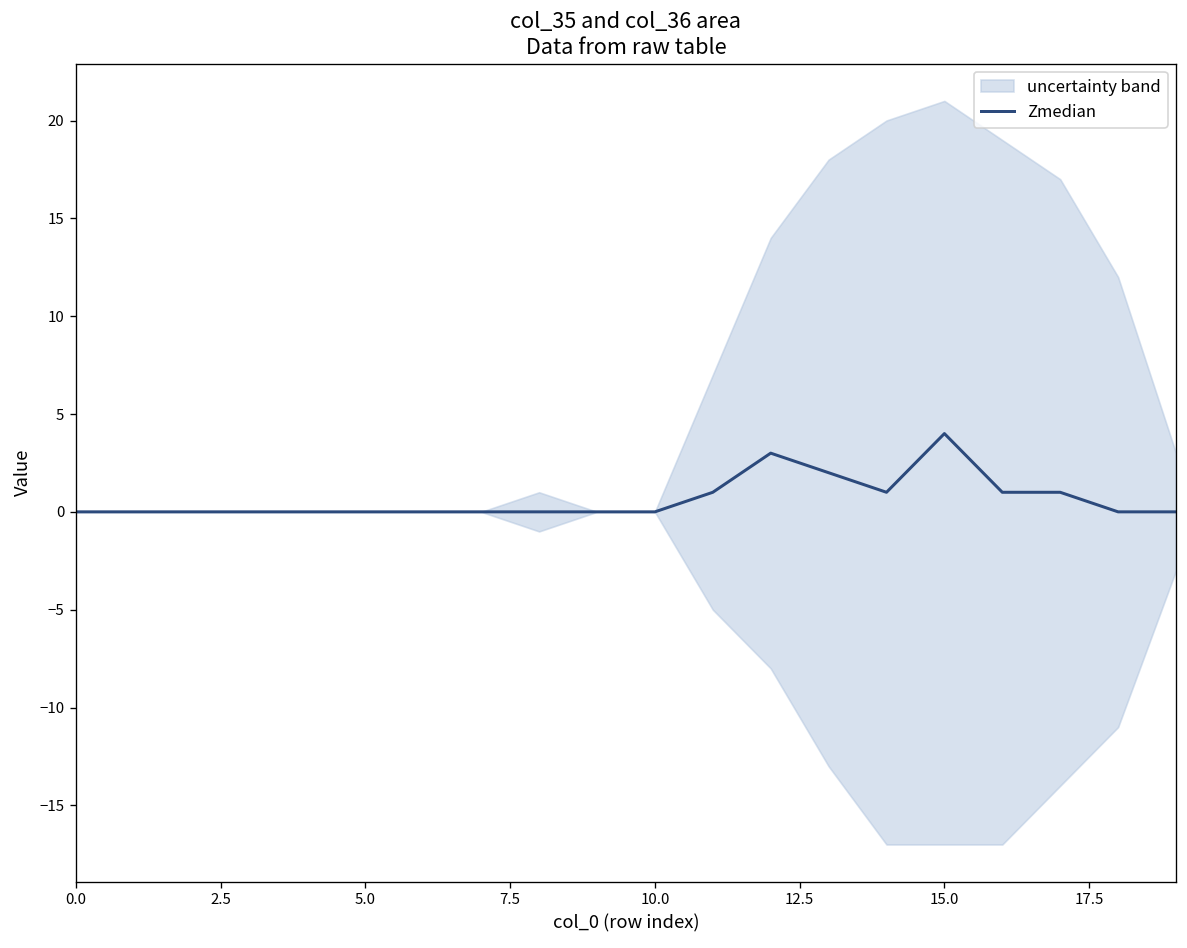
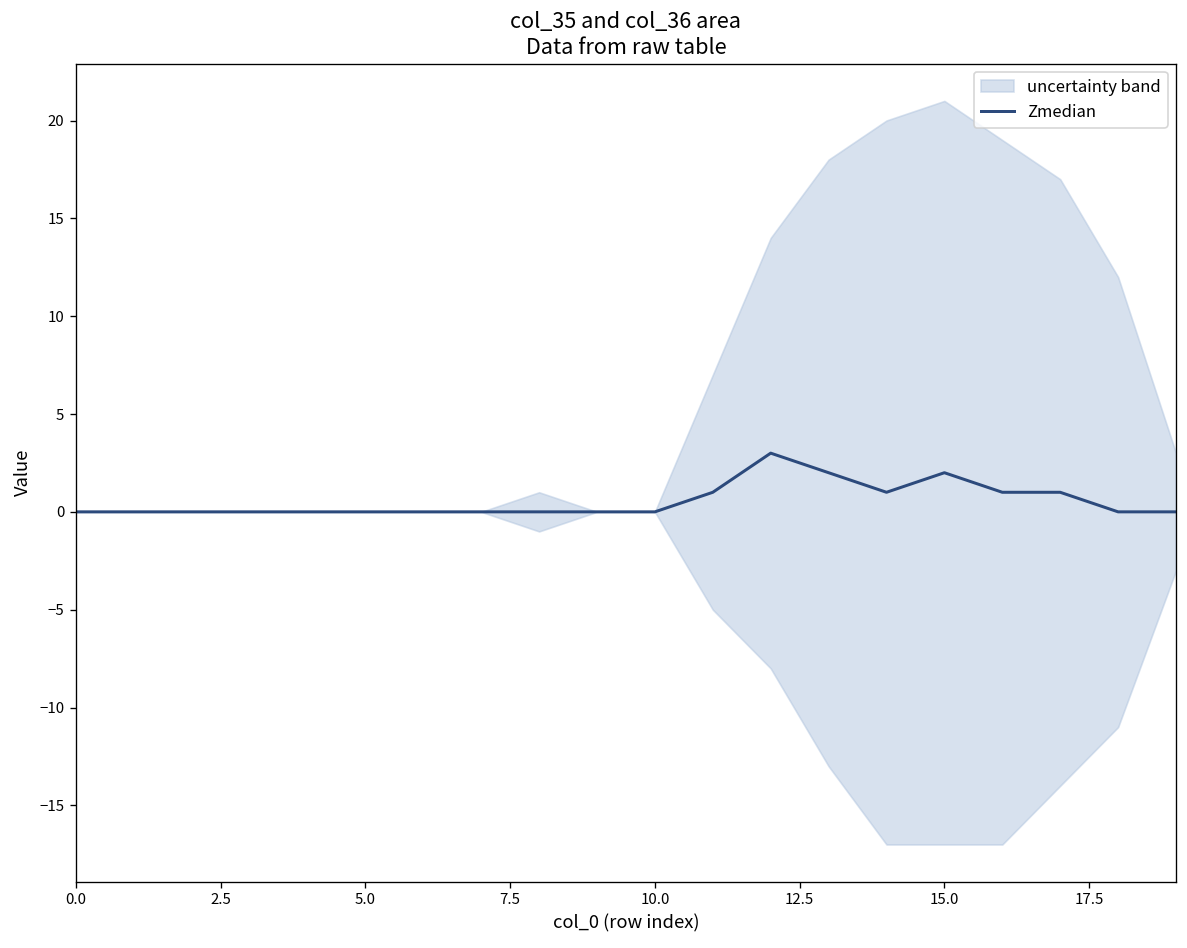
Zmedian, 15.0: 4 -> 2
